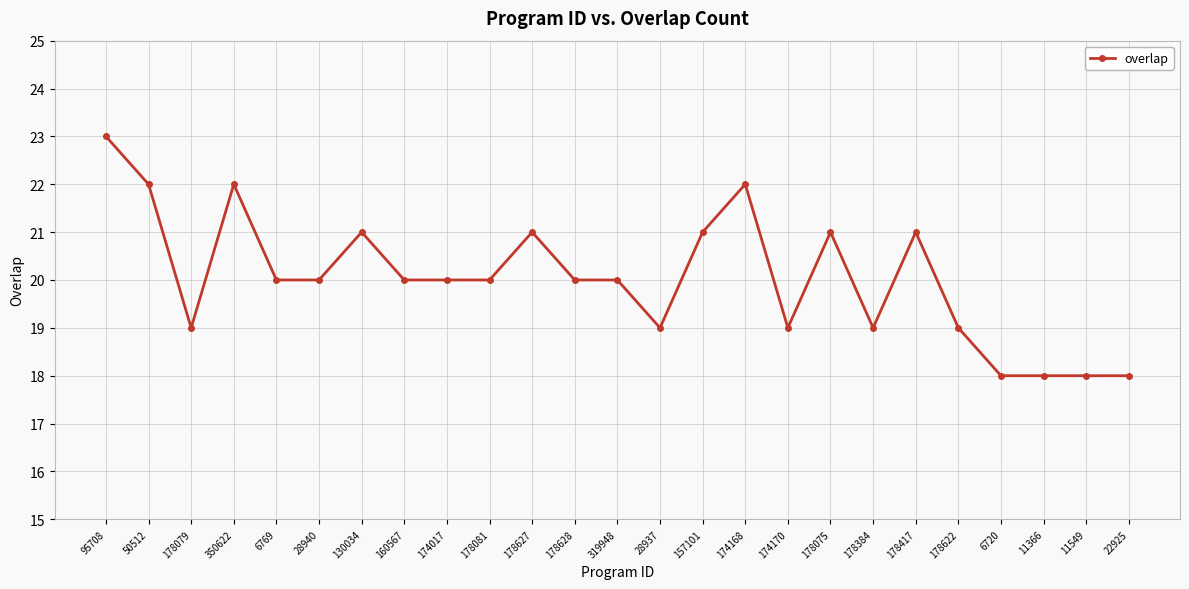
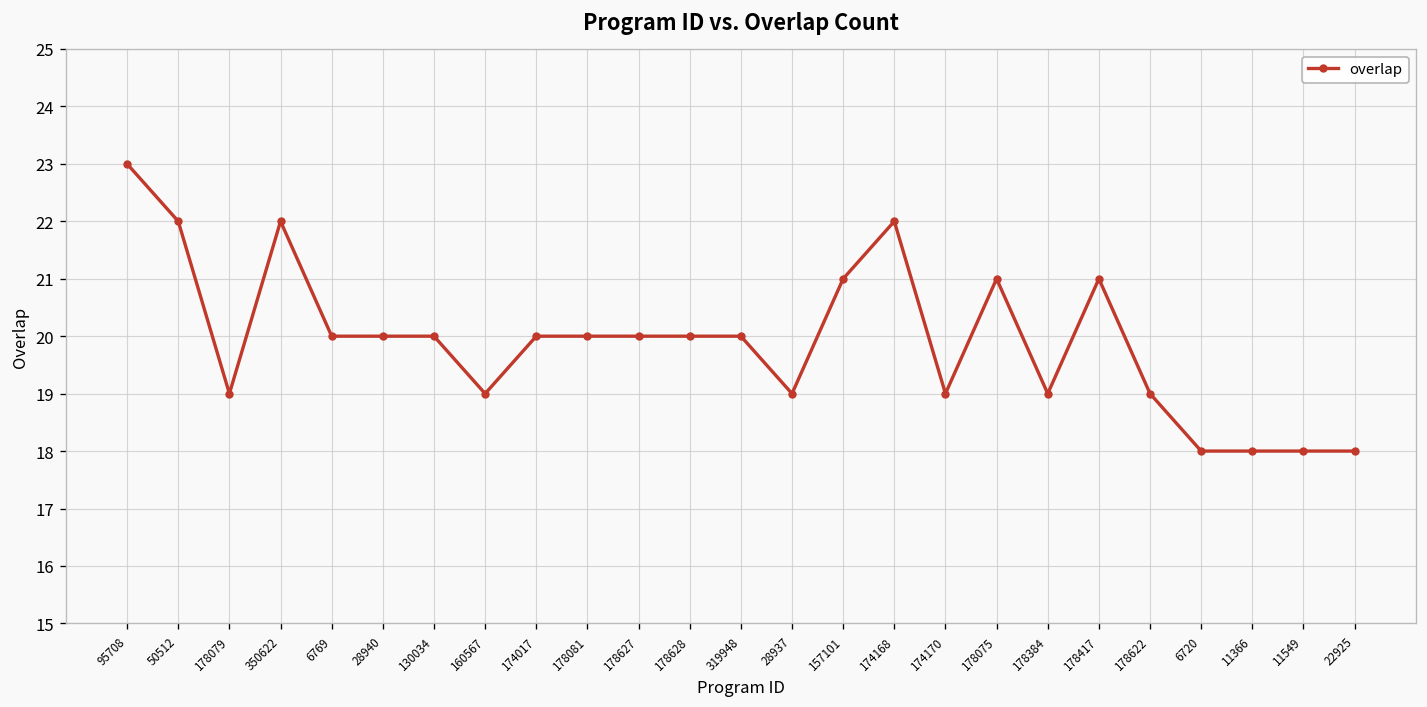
130034: 21 -> 20
160567: 20 -> 19
178627: 21 -> 20
